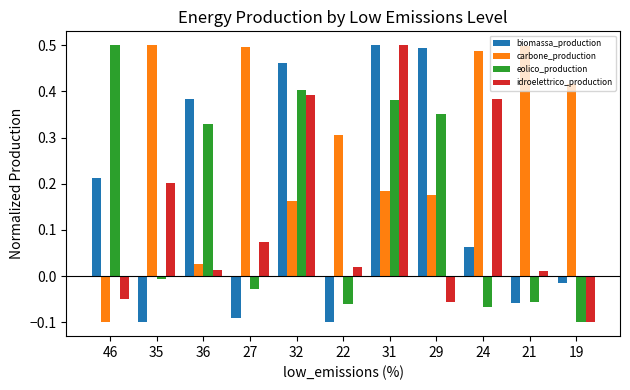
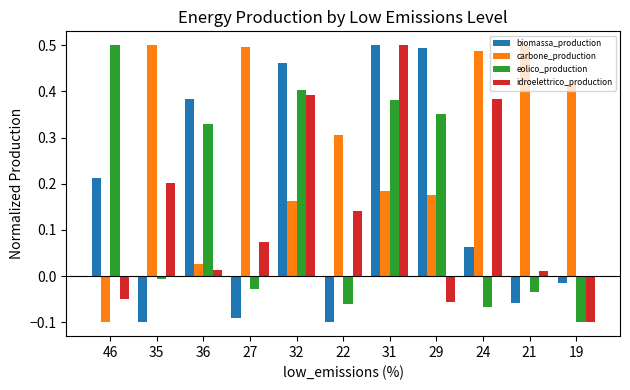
idroelettrico_production, 22: 0.02 -> 0.14
eolico_production, 21: -0.06 -> -0.04
